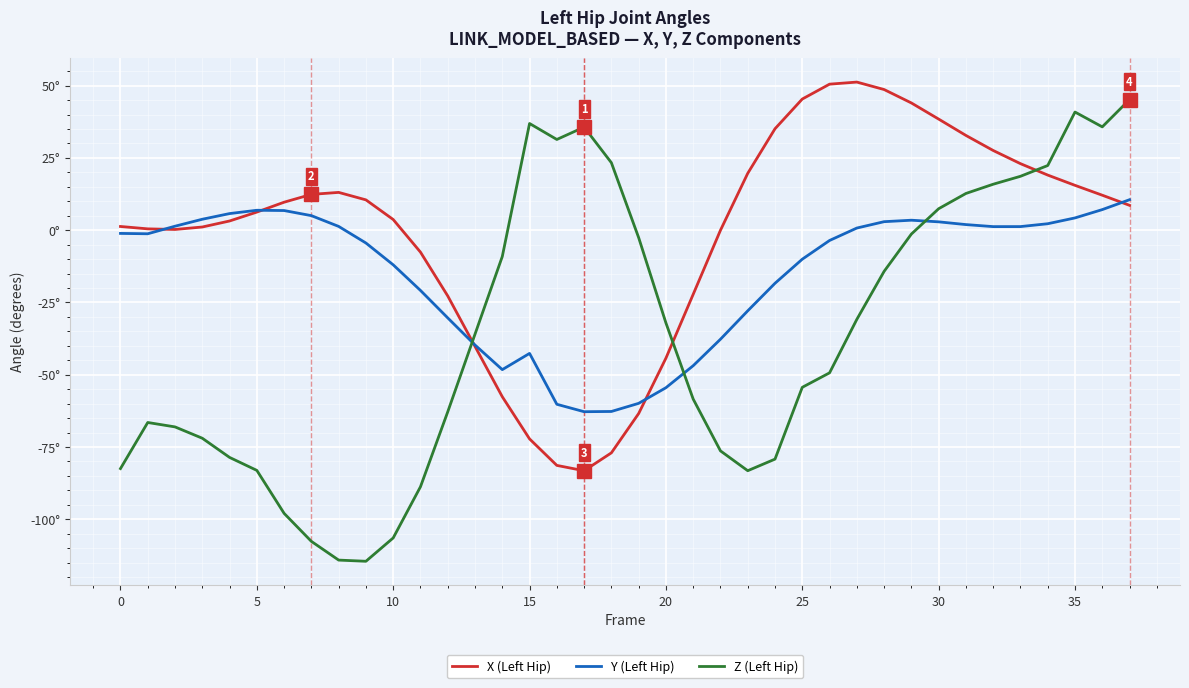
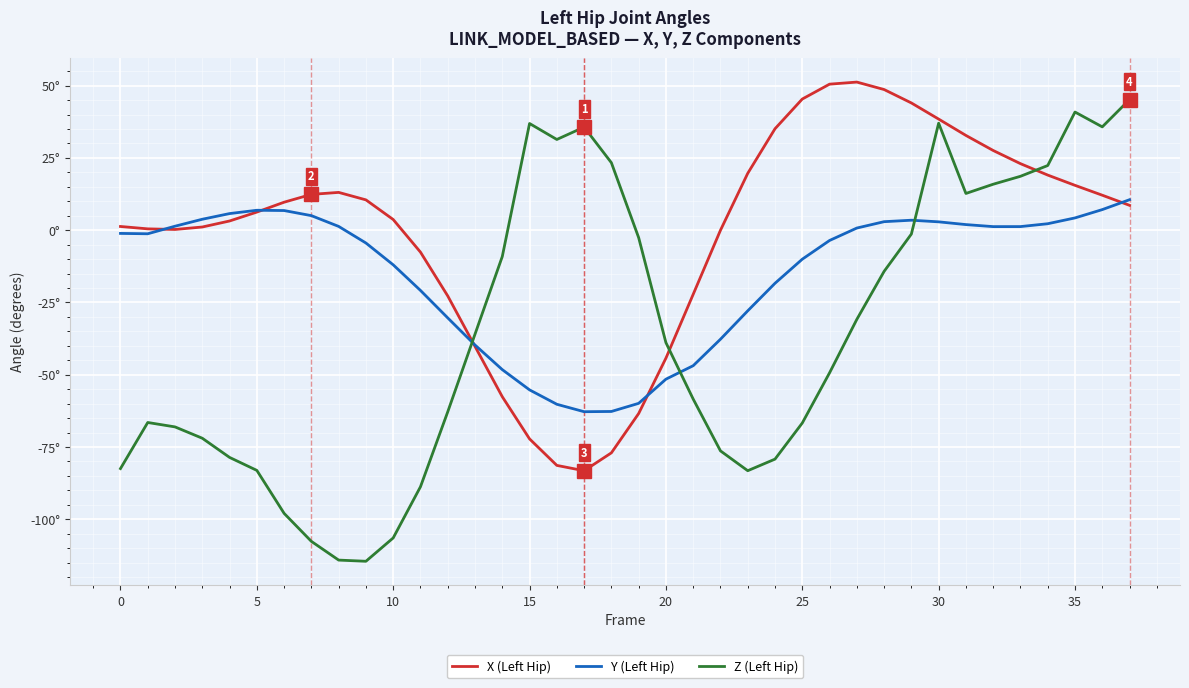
Y (Left Hip), 15: -43° -> -55°
Y (Left Hip), 20: -54° -> -52°
Z (Left Hip), 20: -32° -> -39°
Z (Left Hip), 25: -54° -> -67°
Z (Left Hip), 30: 7° -> 37°
